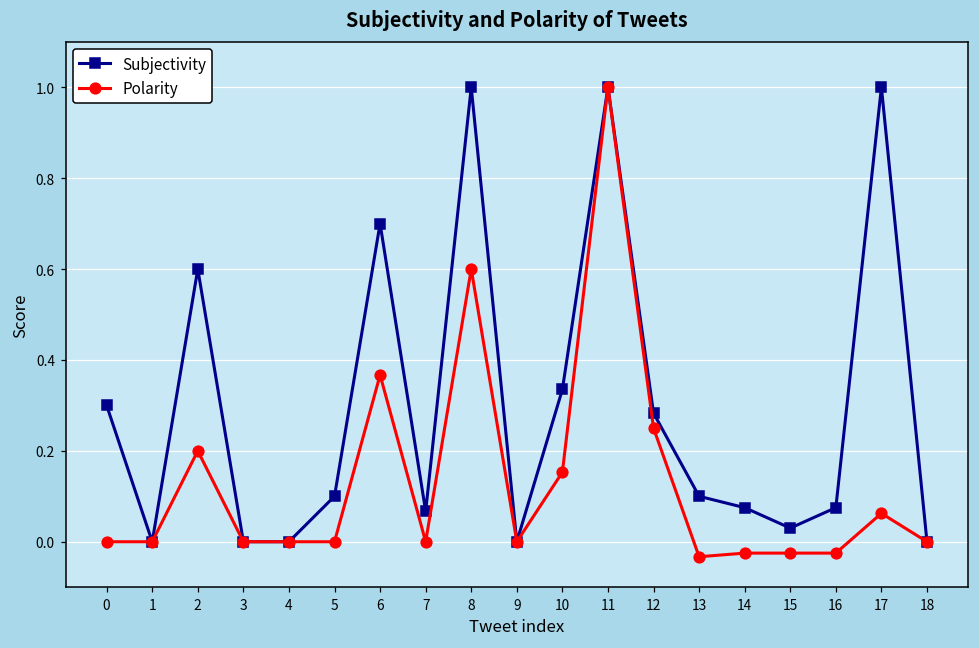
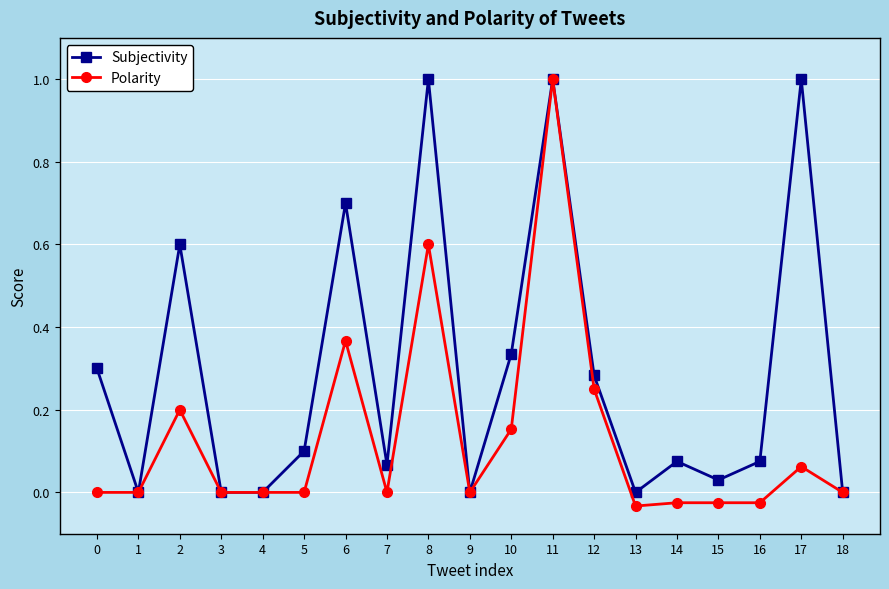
Subjectivity, 13: 0.1 -> 0.0
